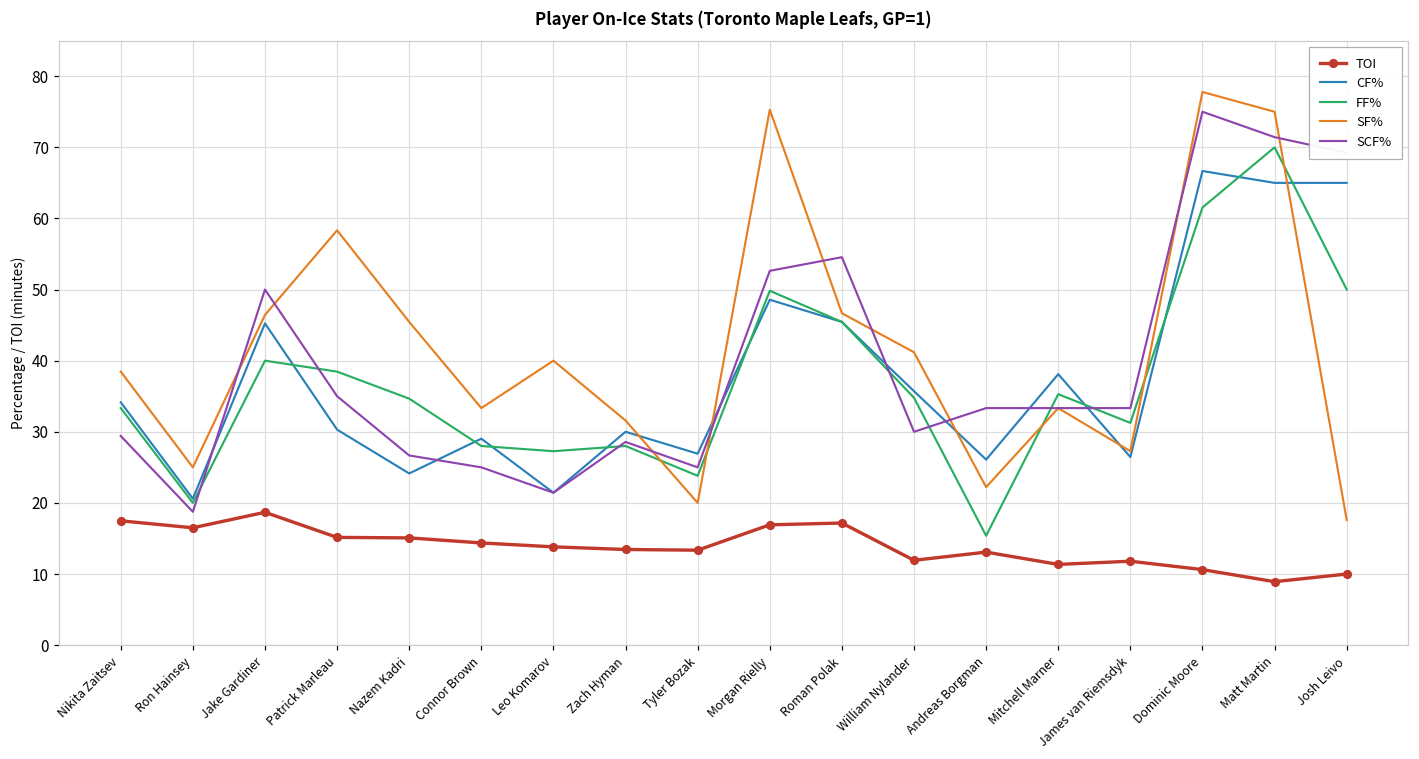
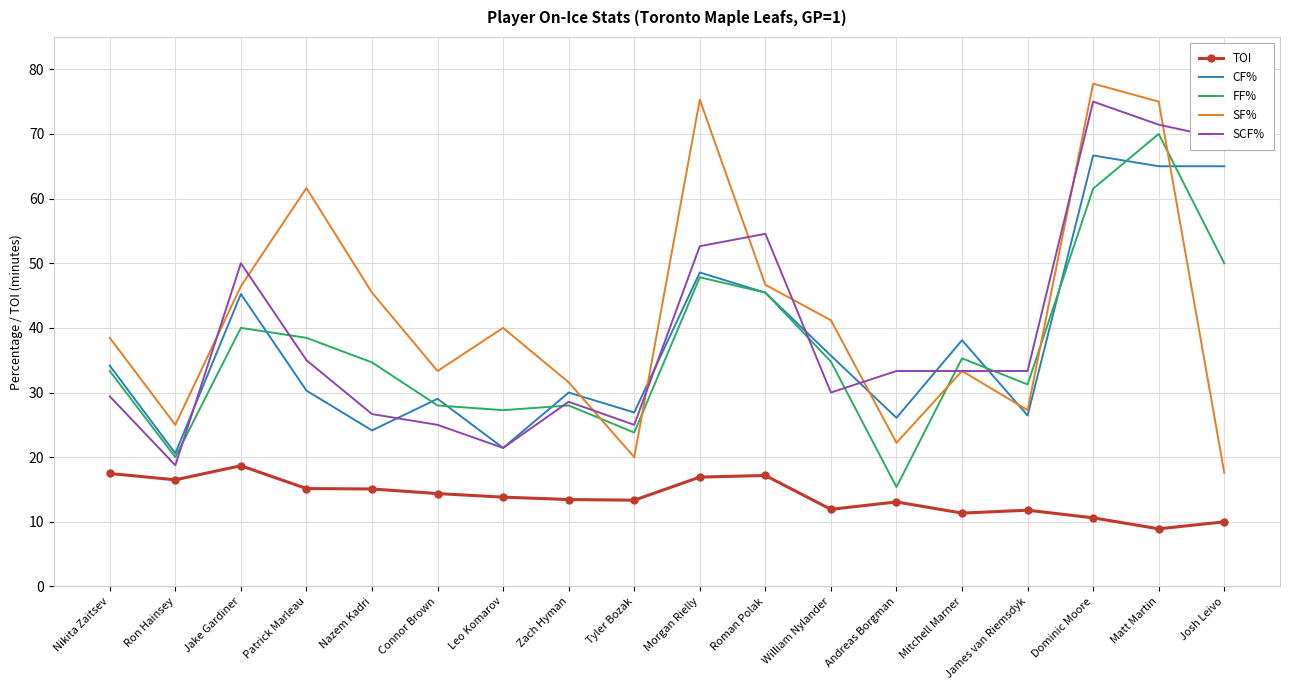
SF%, Patrick Marleau: 58 -> 62
FF%, Morgan Rielly: 50 -> 48
